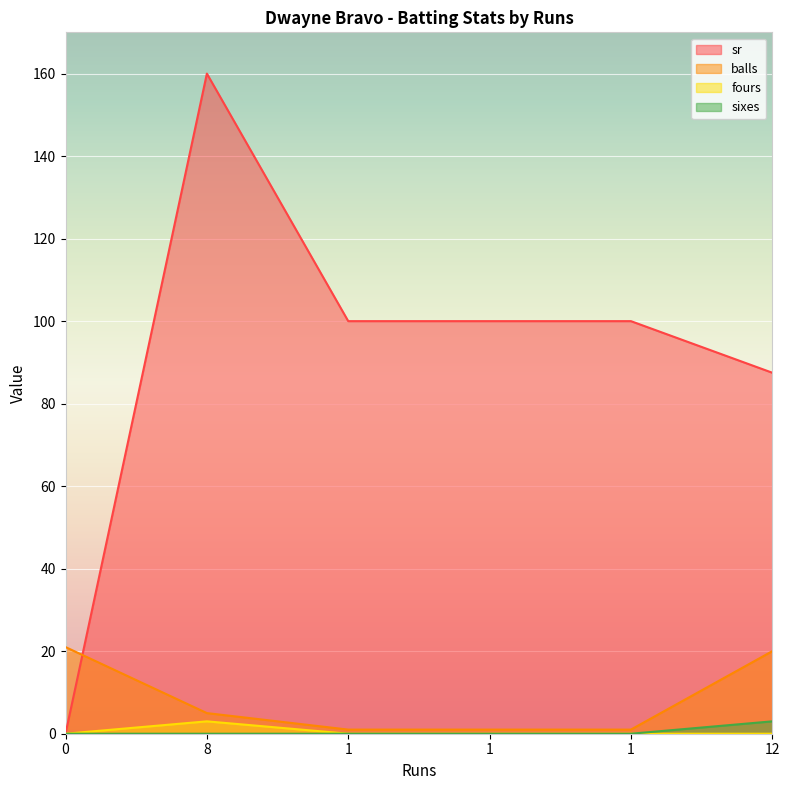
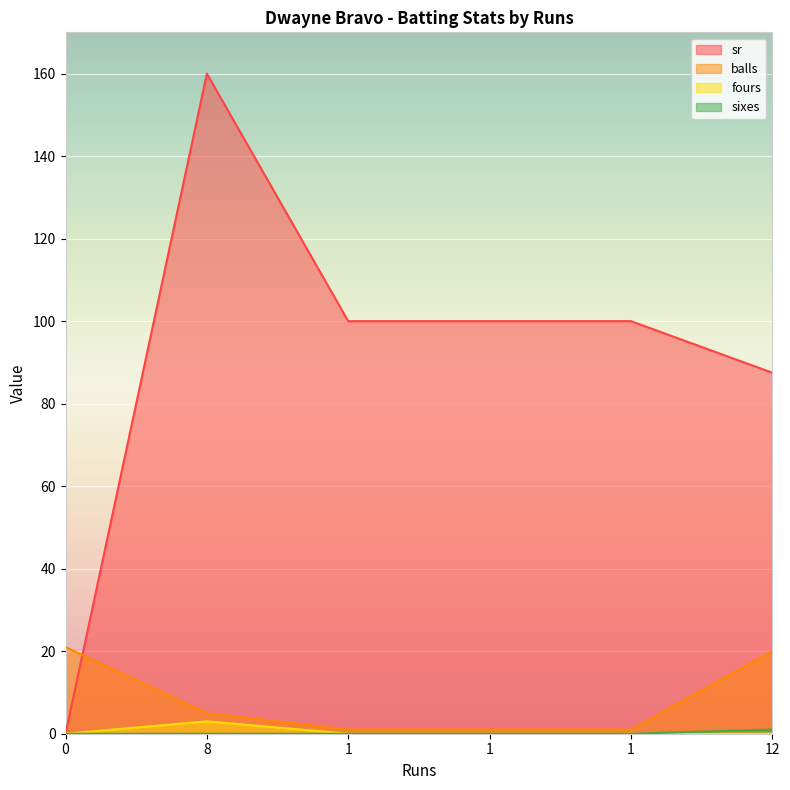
sixes, 12: 3 -> 1
